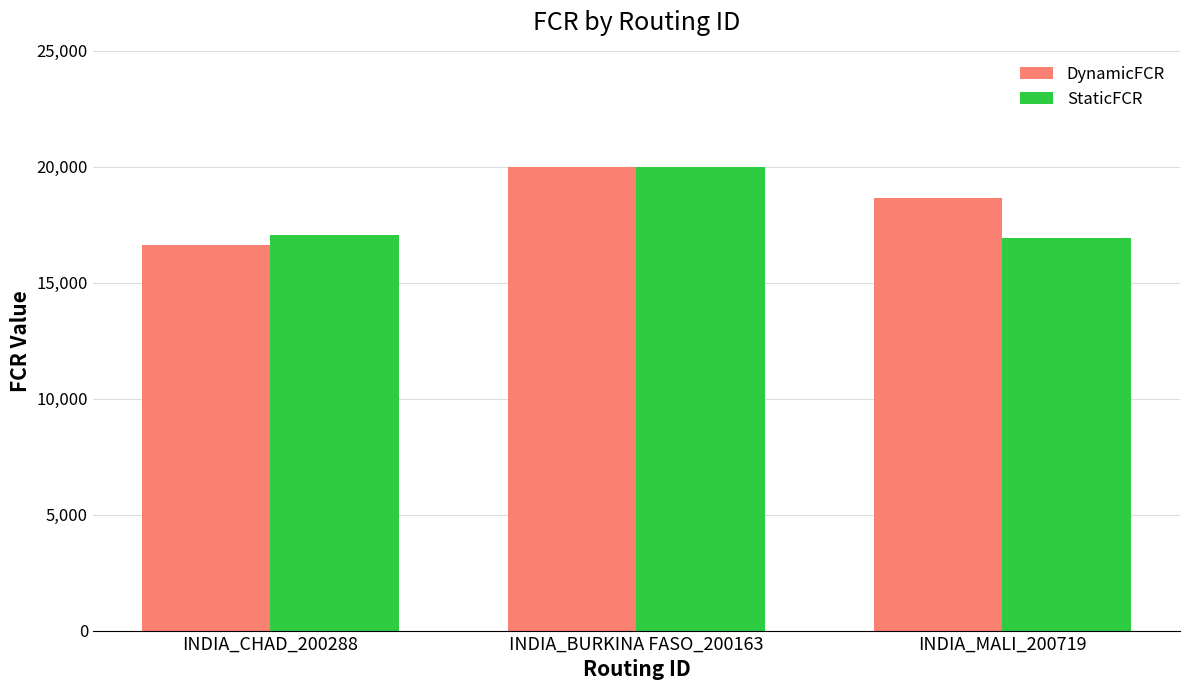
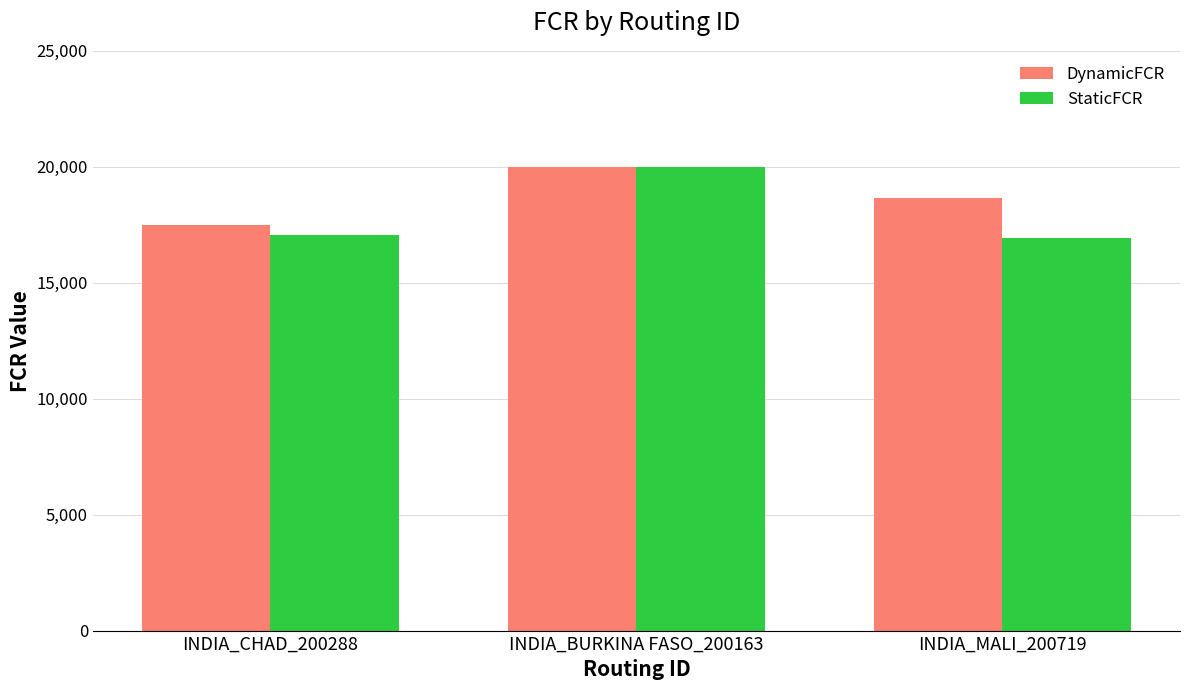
DynamicFCR, INDIA_CHAD_200288: 16,600 -> 17,500
